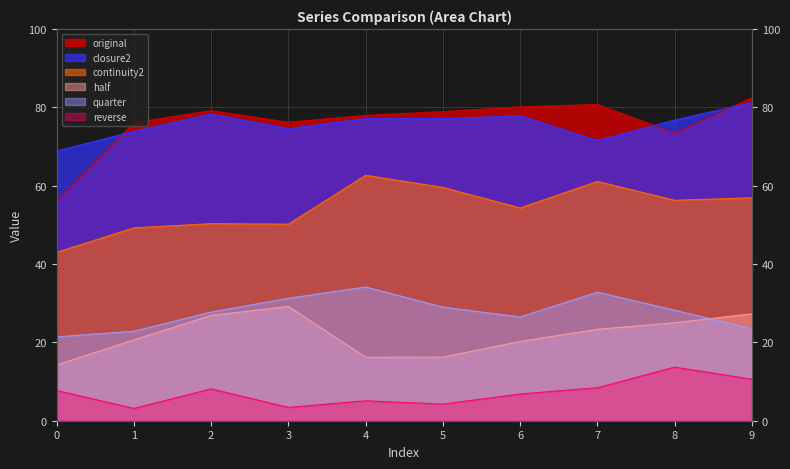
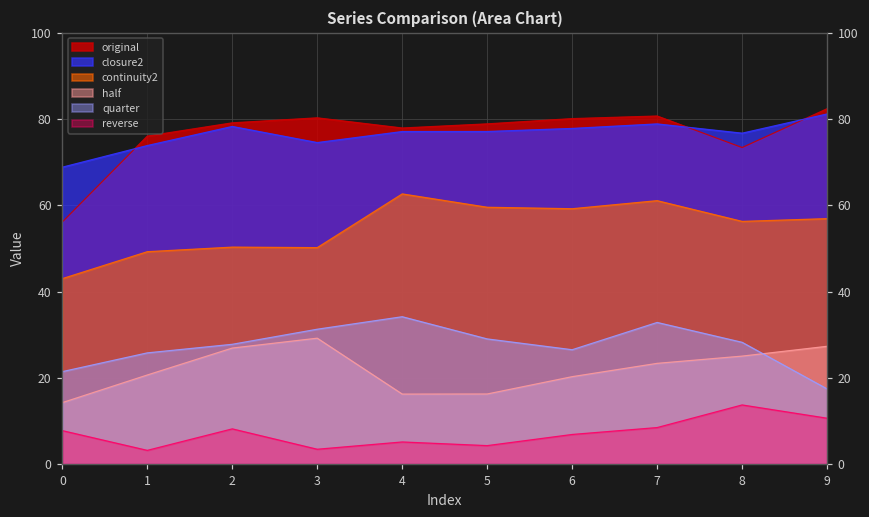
quarter, 1: 23 -> 26
original, 3: 76 -> 80
continuity2, 6: 54 -> 59
closure2, 7: 72 -> 79
quarter, 9: 23 -> 17
